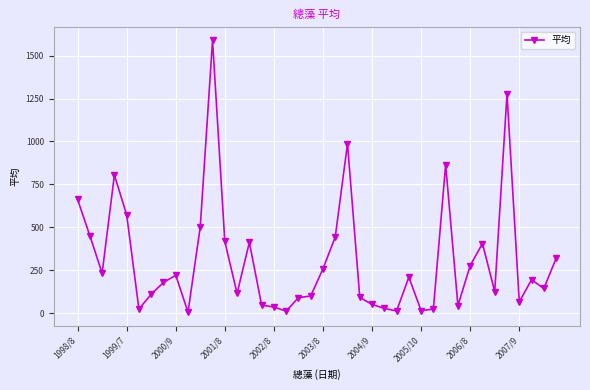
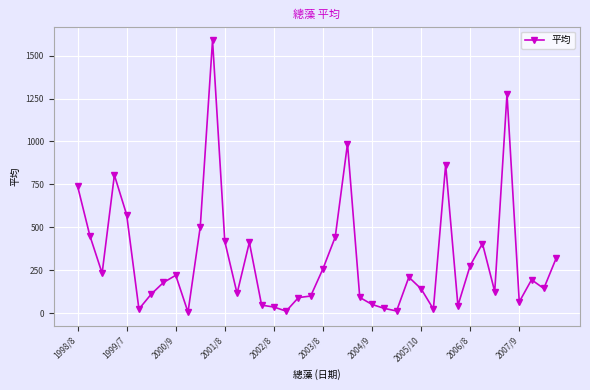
1998/8: 660 -> 740
2005/10: 10 -> 140
